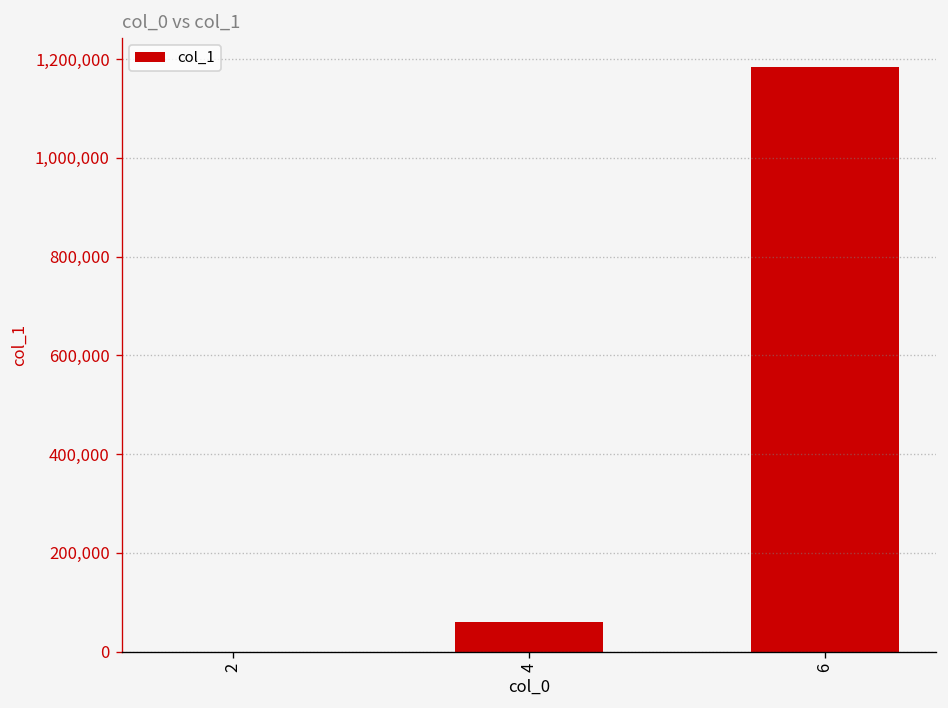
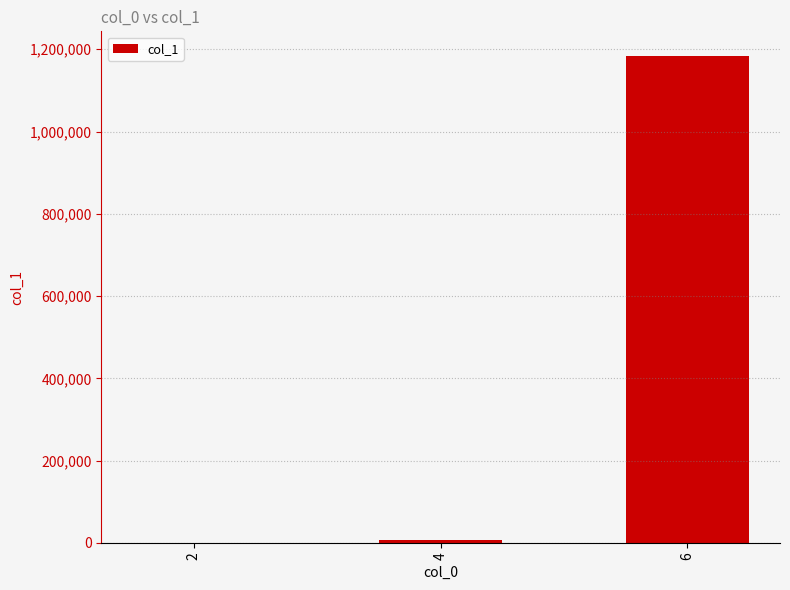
4: 60,000 -> 10,000
